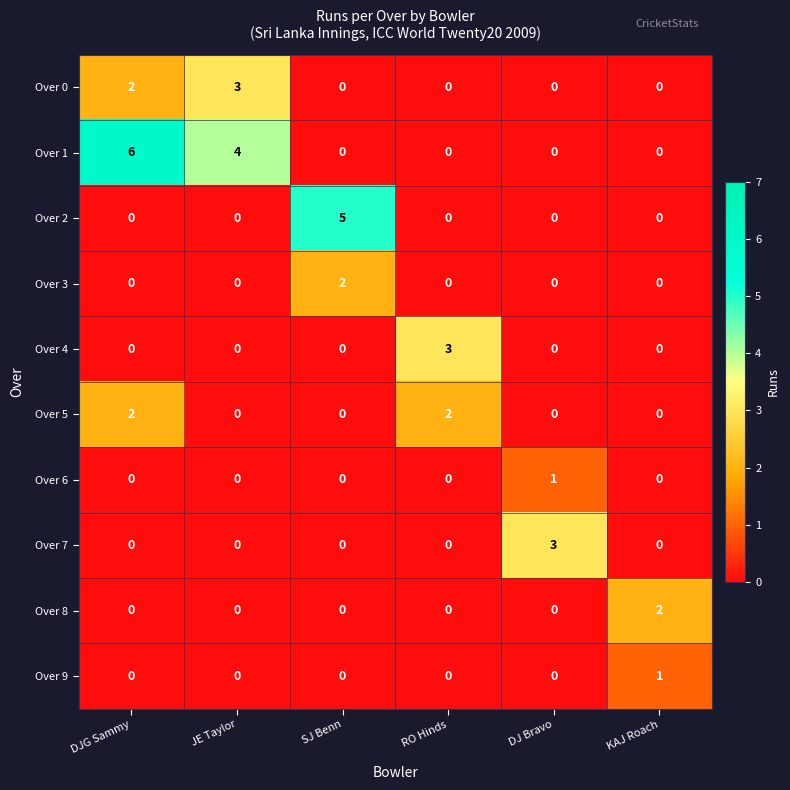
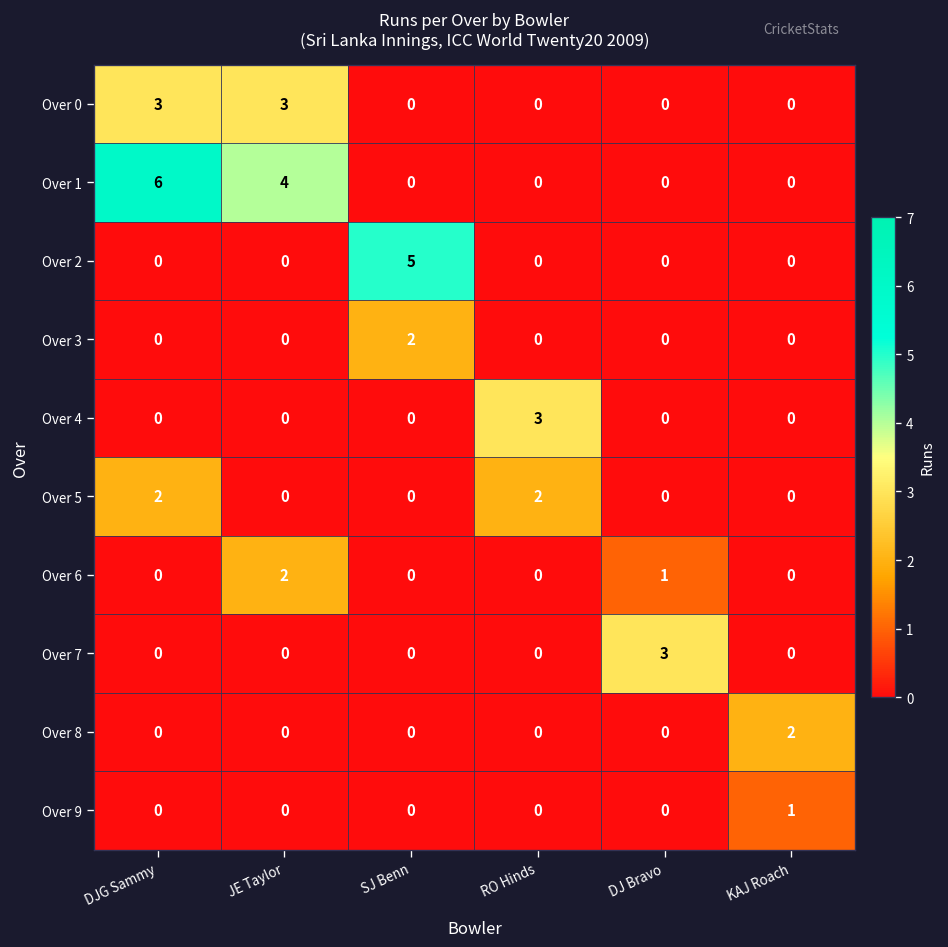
Over 0, DJG Sammy: 2 -> 3
Over 6, JE Taylor: 0 -> 2
